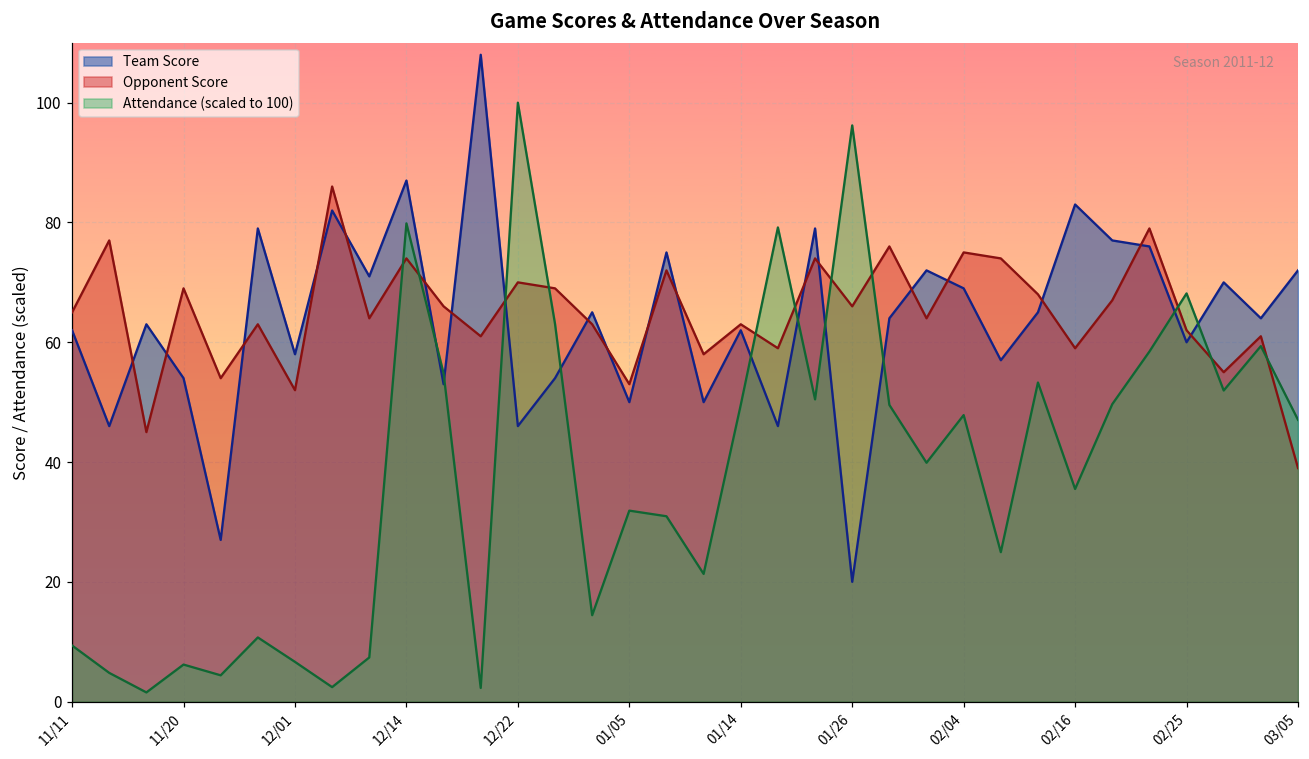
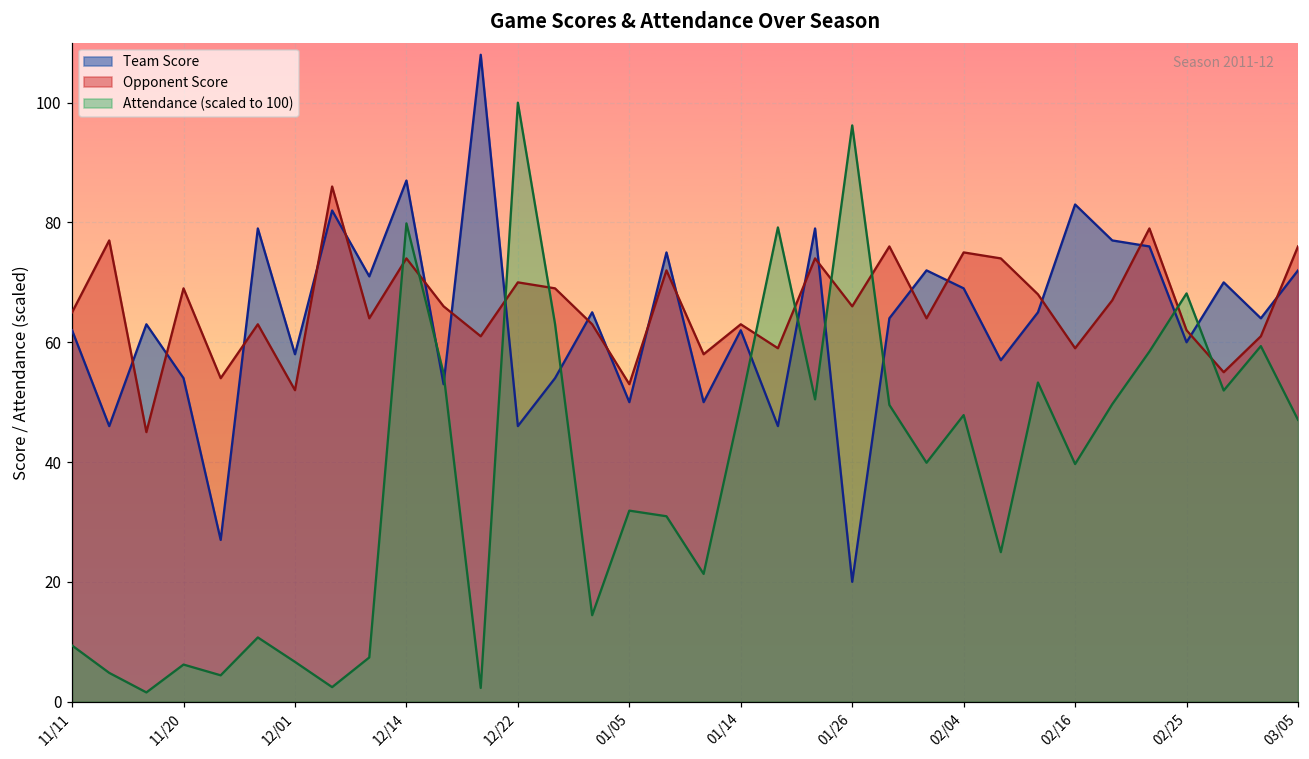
Attendance (scaled to 100), 02/16: 36 -> 40
Opponent Score, 03/05: 39 -> 76
